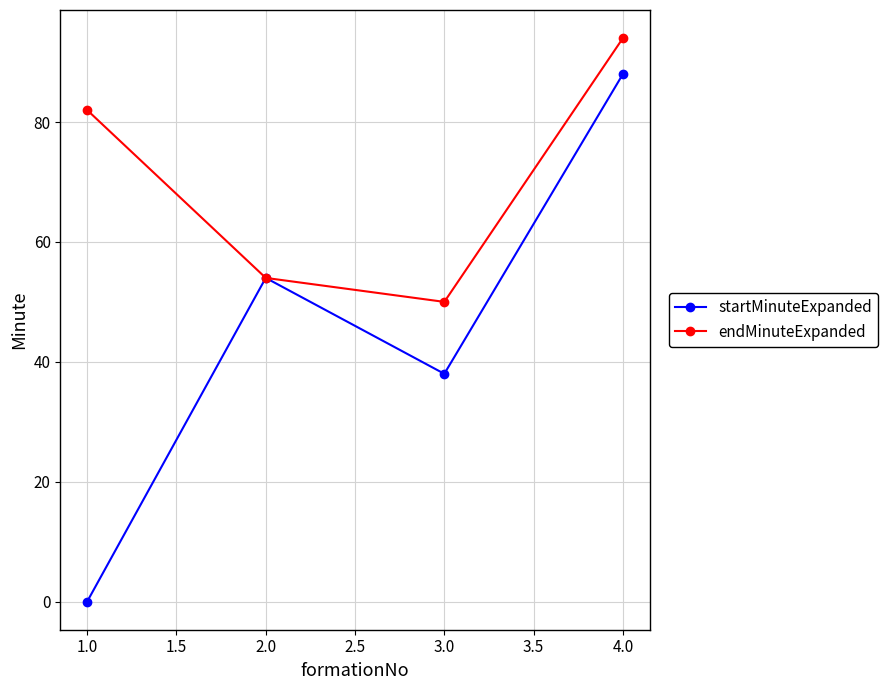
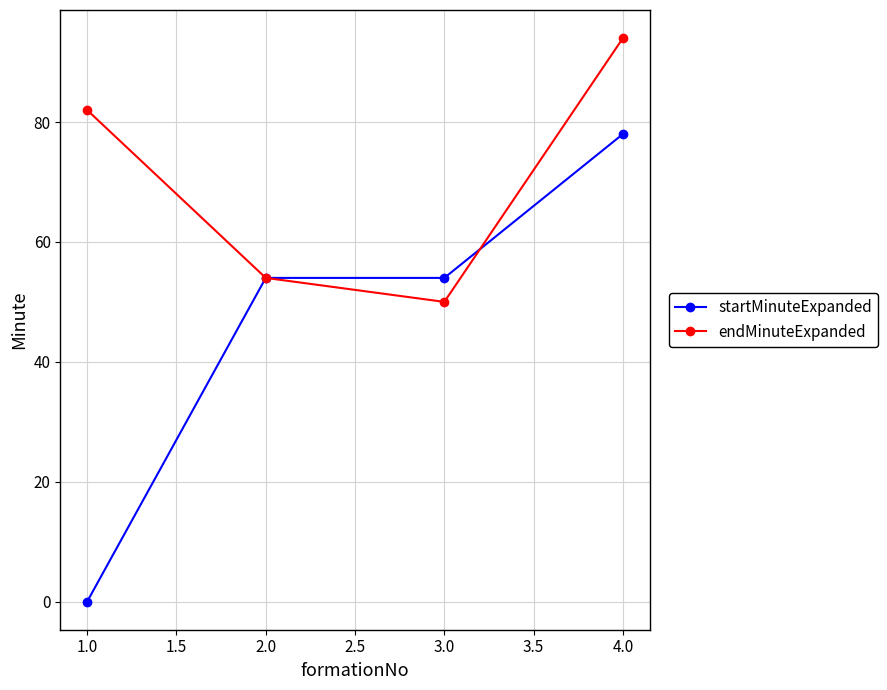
startMinuteExpanded, 3.0: 38 -> 54
startMinuteExpanded, 4.0: 88 -> 78
